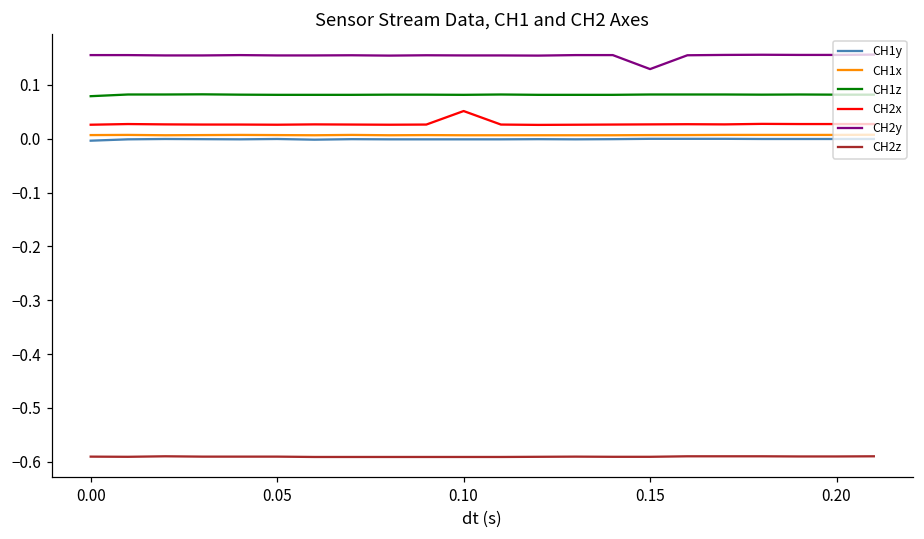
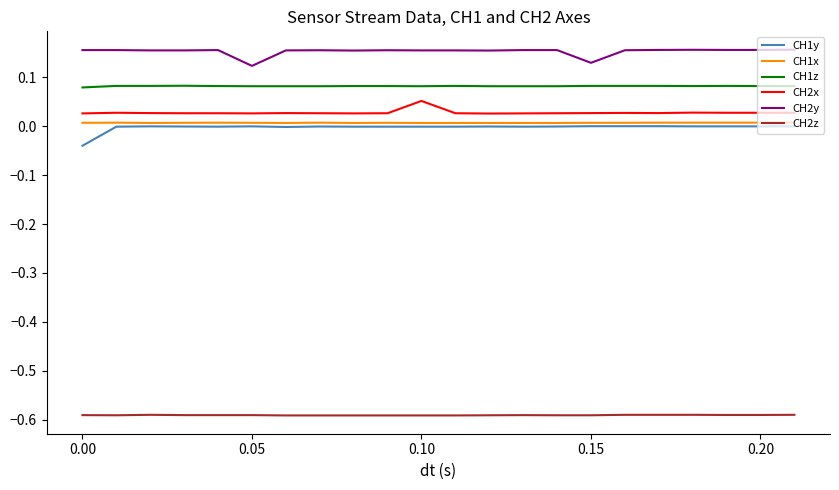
CH1y, 0.00: 0.00 -> -0.04
CH2y, 0.05: 0.15 -> 0.12
